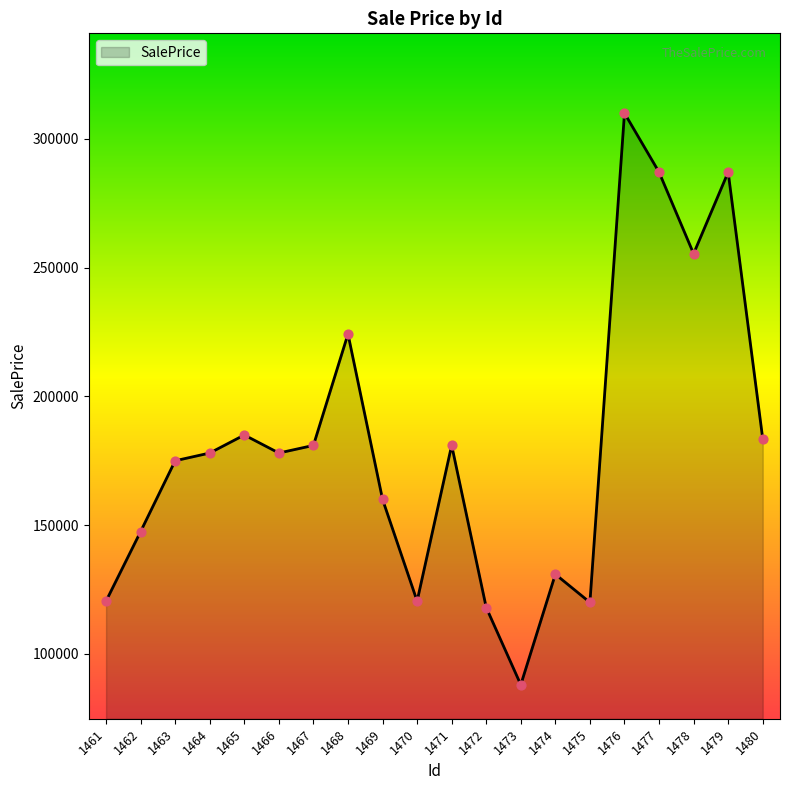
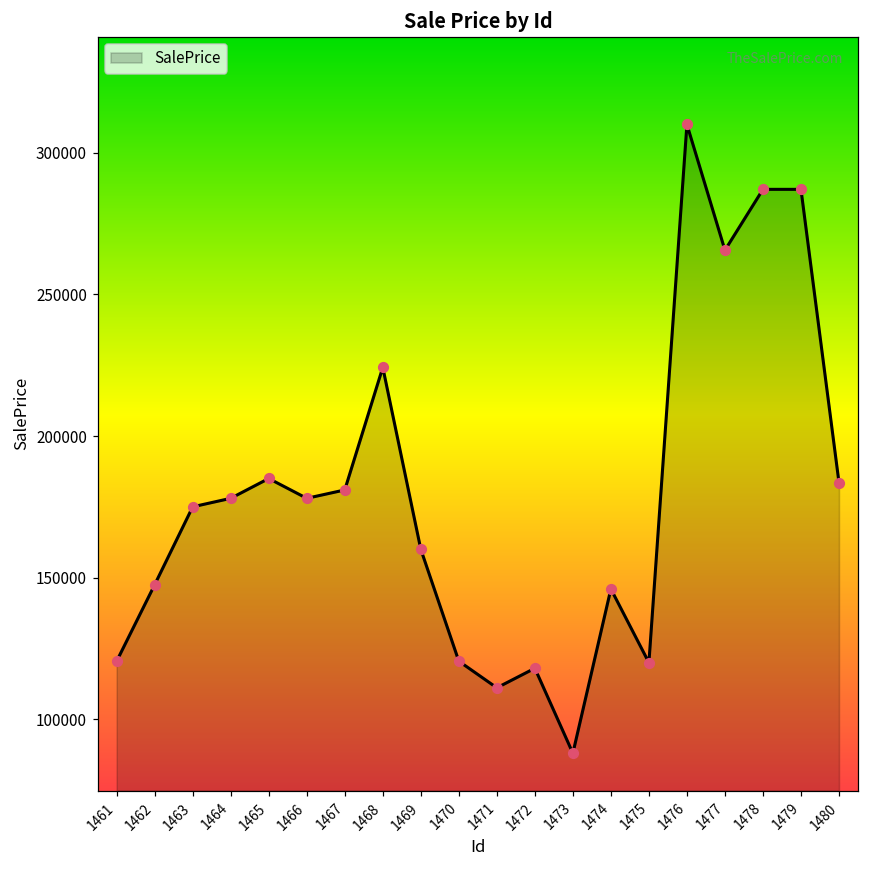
1471: 181000 -> 111000
1474: 131000 -> 146000
1477: 287000 -> 266000
1478: 255000 -> 287000
